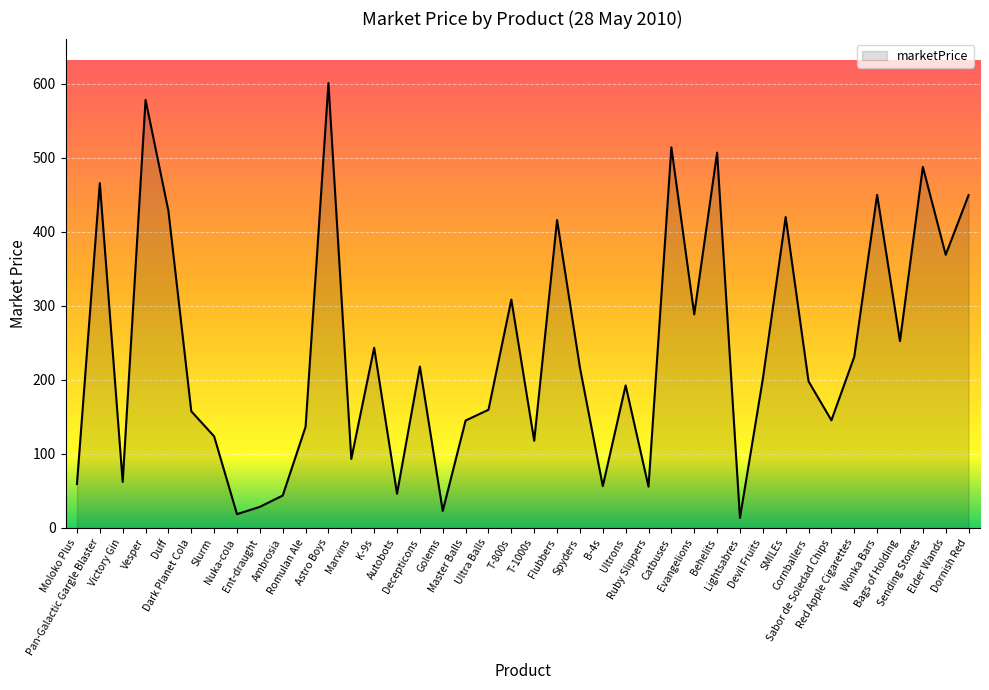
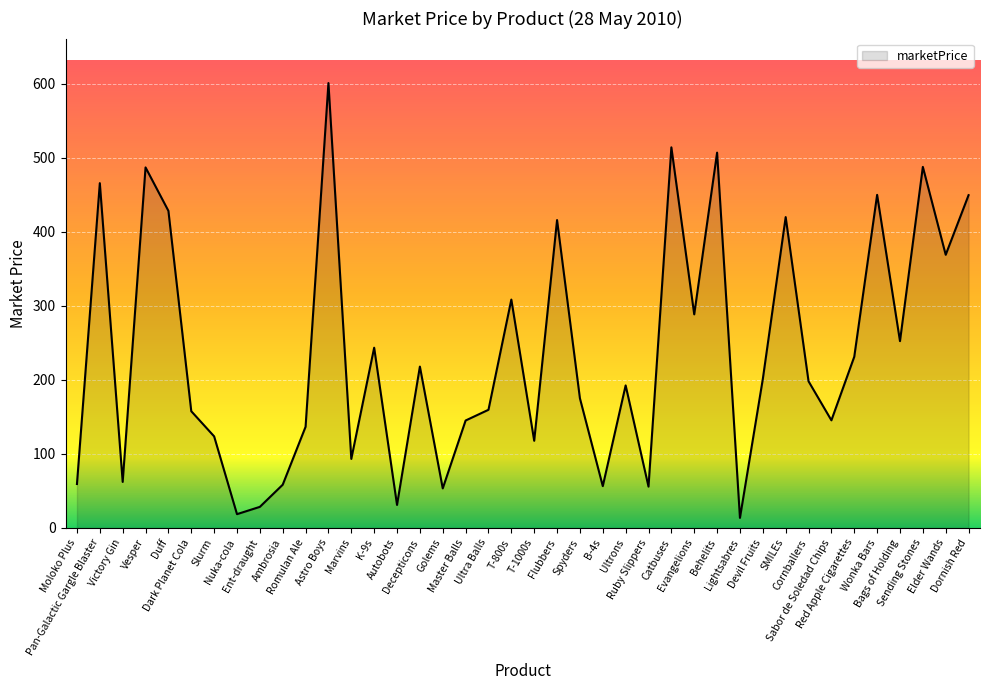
Vesper: 580 -> 490
Ambrosia: 40 -> 60
Autobots: 50 -> 30
Golems: 20 -> 50
Spyders: 220 -> 180
